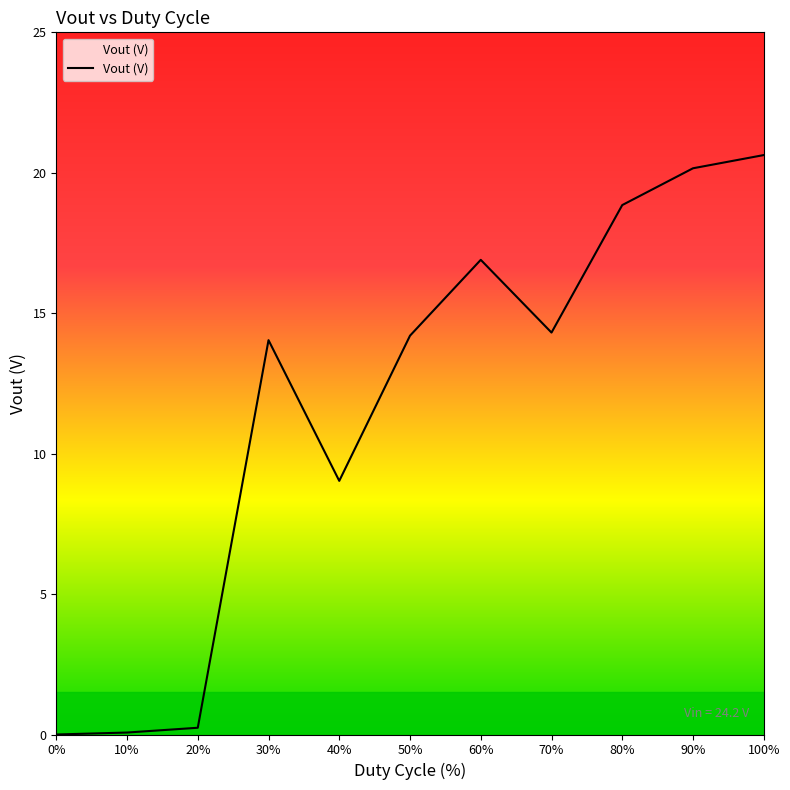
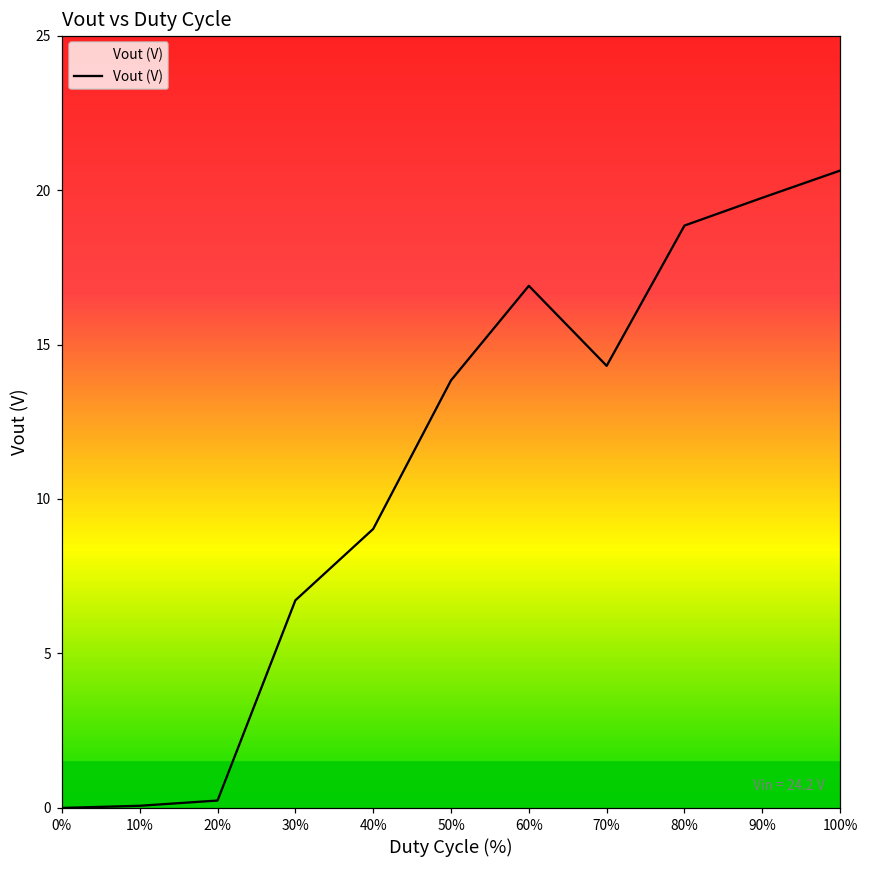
30%: 14.0 -> 6.7
50%: 14.2 -> 13.8
90%: 20.2 -> 19.8
